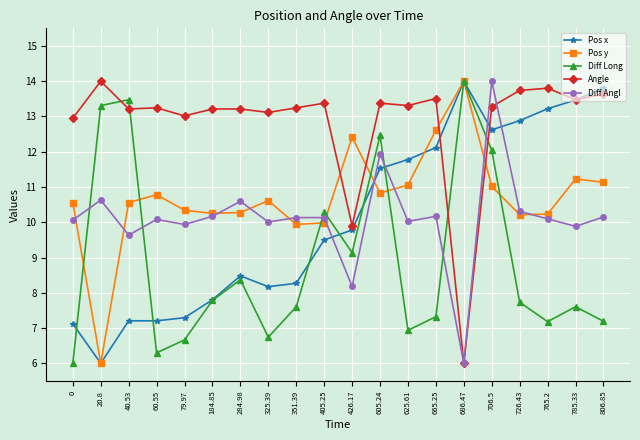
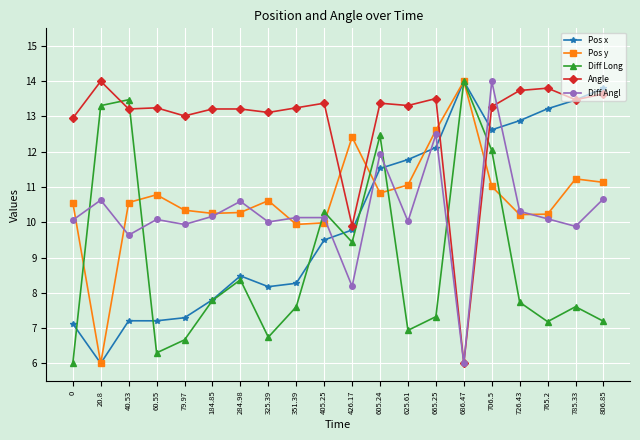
Diff Long, 426.17: 9.1 -> 9.4
Diff Angl, 665.25: 10.2 -> 12.5
Diff Angl, 806.85: 10.2 -> 10.7
